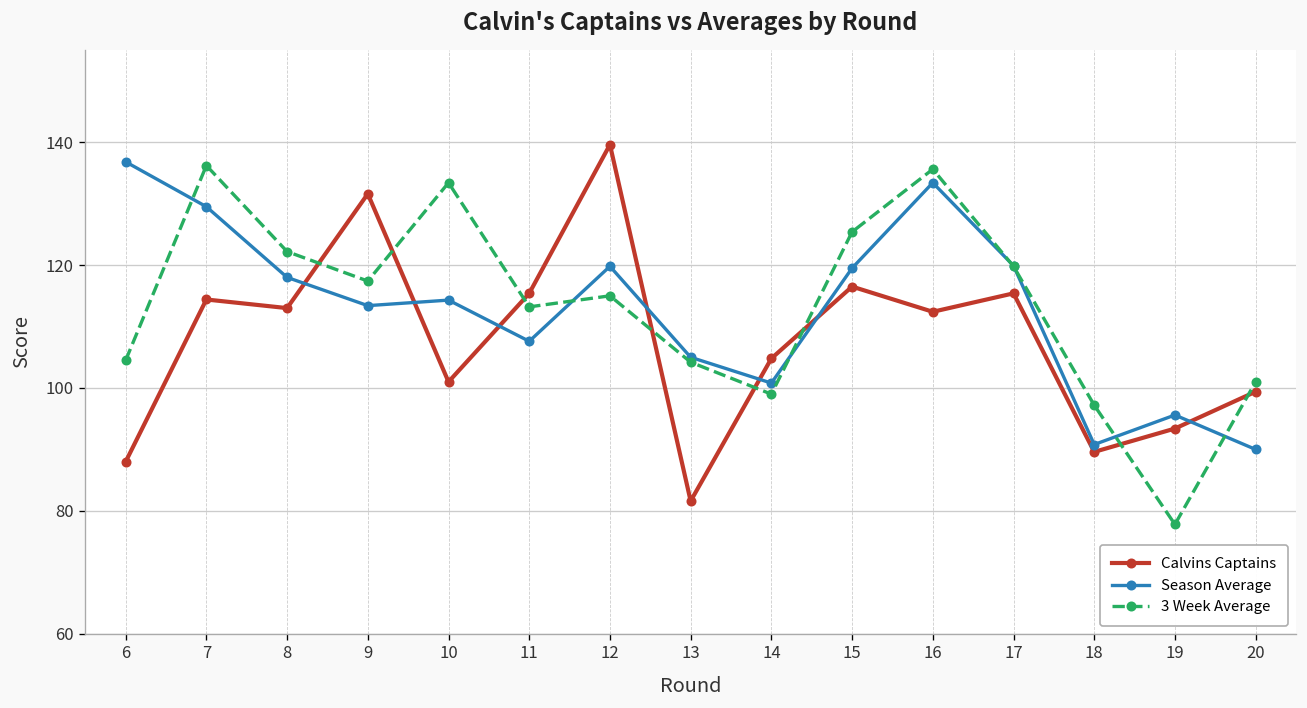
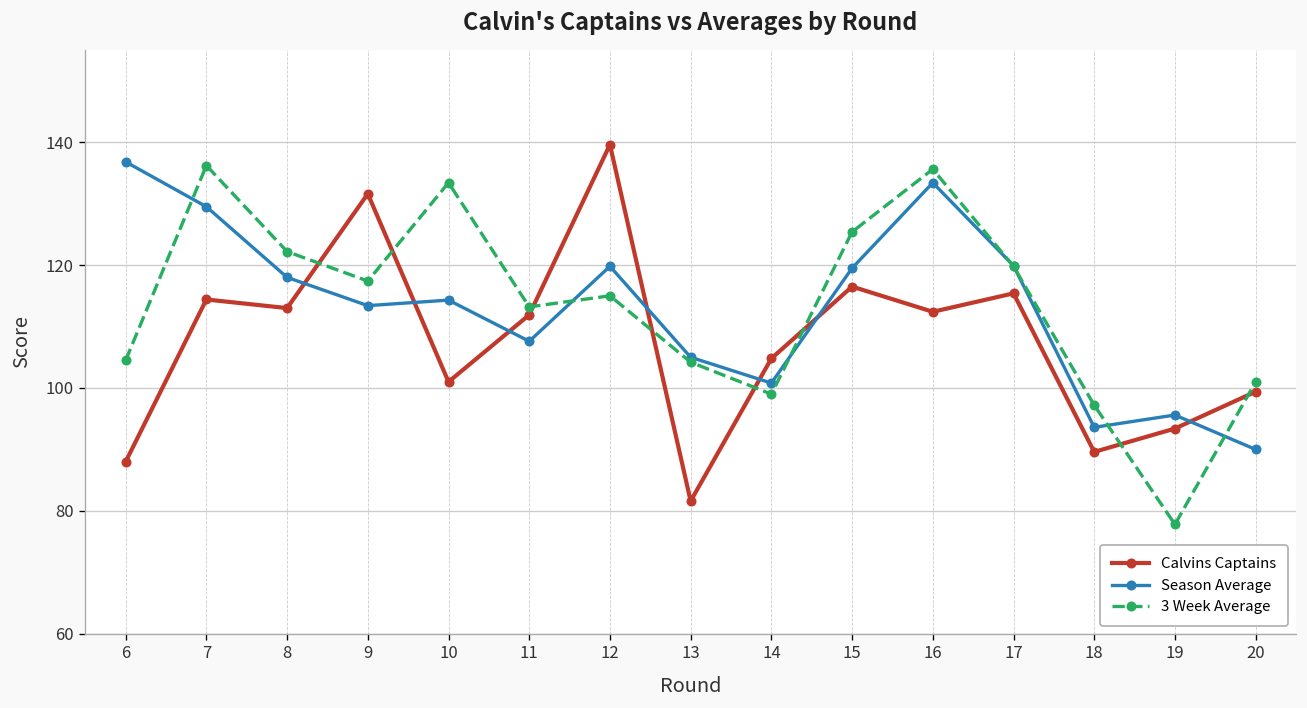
Calvins Captains, 11: 115 -> 112
Season Average, 18: 91 -> 94
